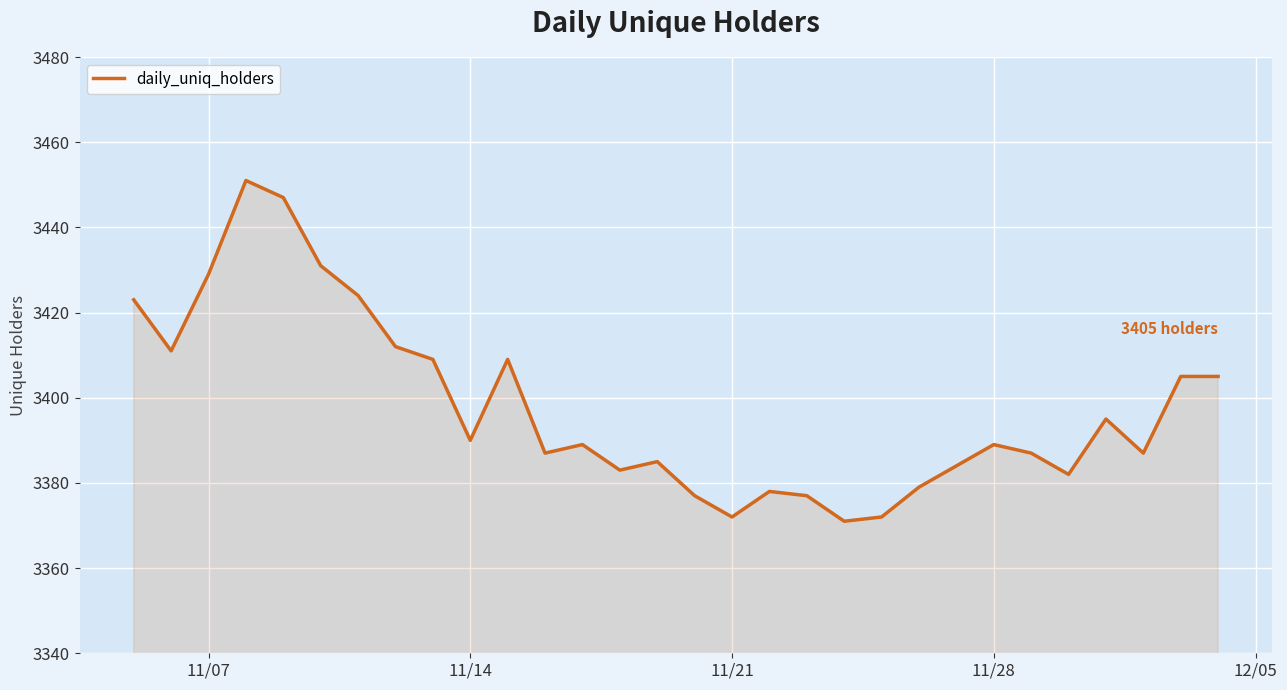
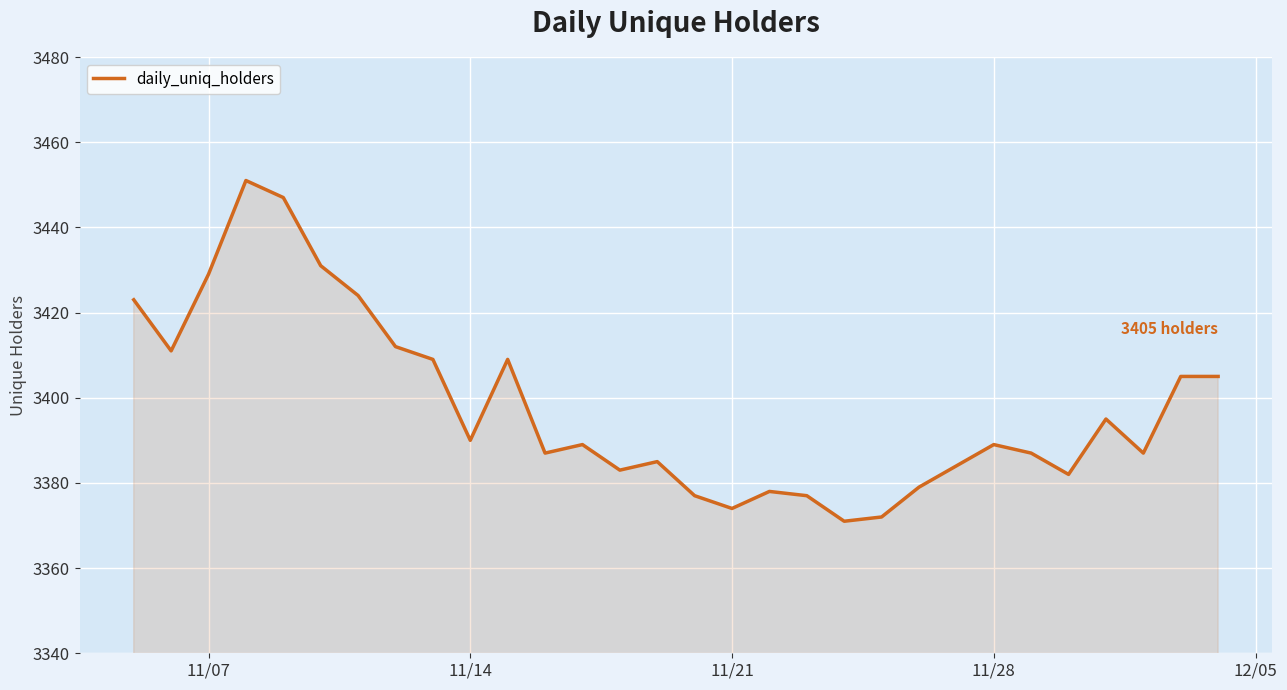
11/21: 3372 -> 3374
